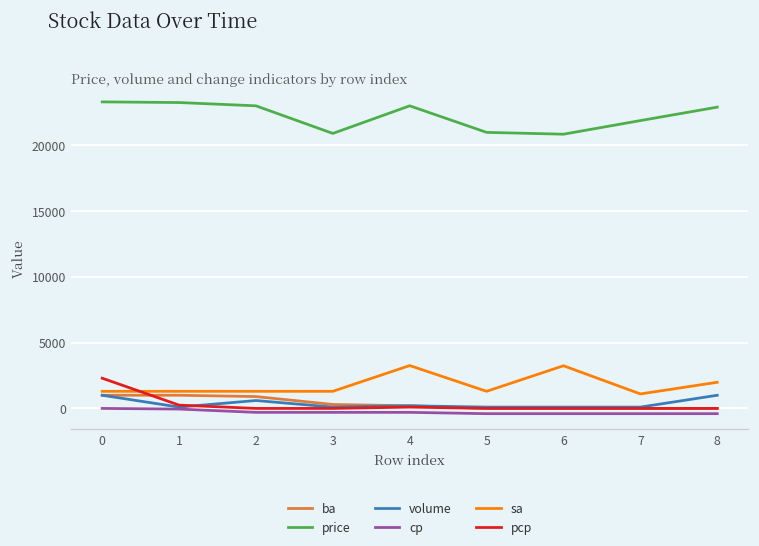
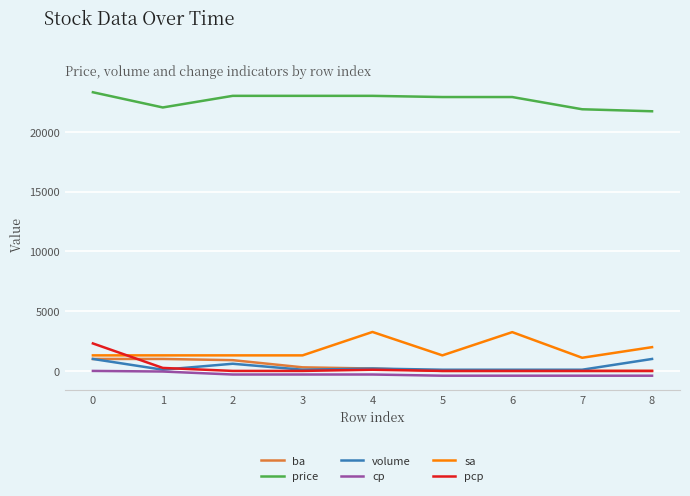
price, 1: 23300 -> 22000
price, 3: 20900 -> 23000
price, 5: 21000 -> 22900
price, 6: 20800 -> 22900
price, 8: 22900 -> 21700
